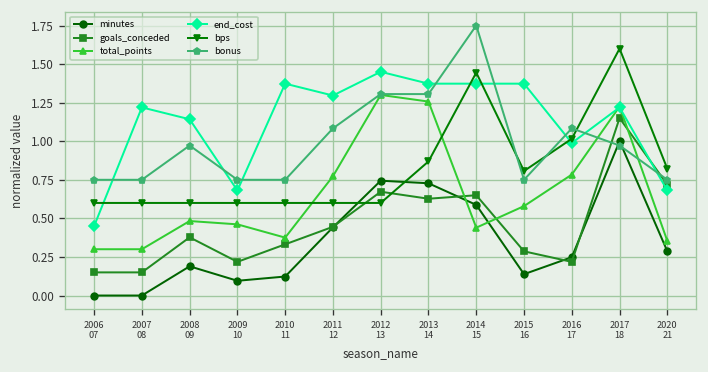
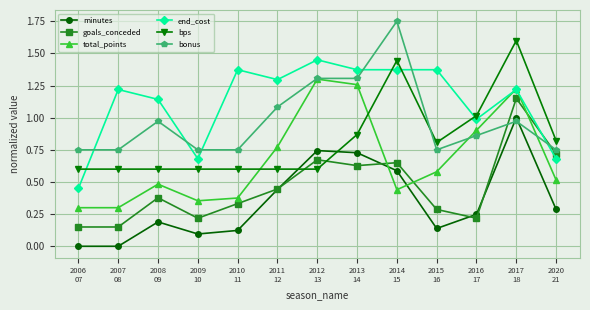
total_points, 2009 10: 0.46 -> 0.35
total_points, 2016 17: 0.78 -> 0.90
bonus, 2016 17: 1.08 -> 0.86
total_points, 2020 21: 0.35 -> 0.52
